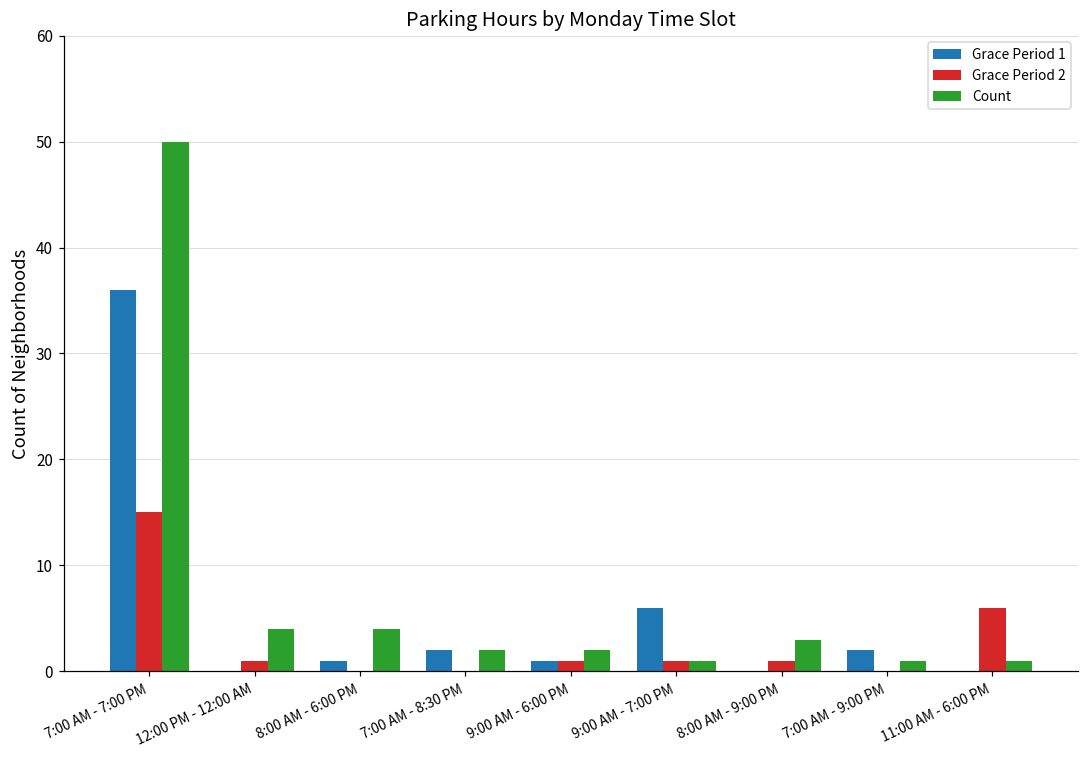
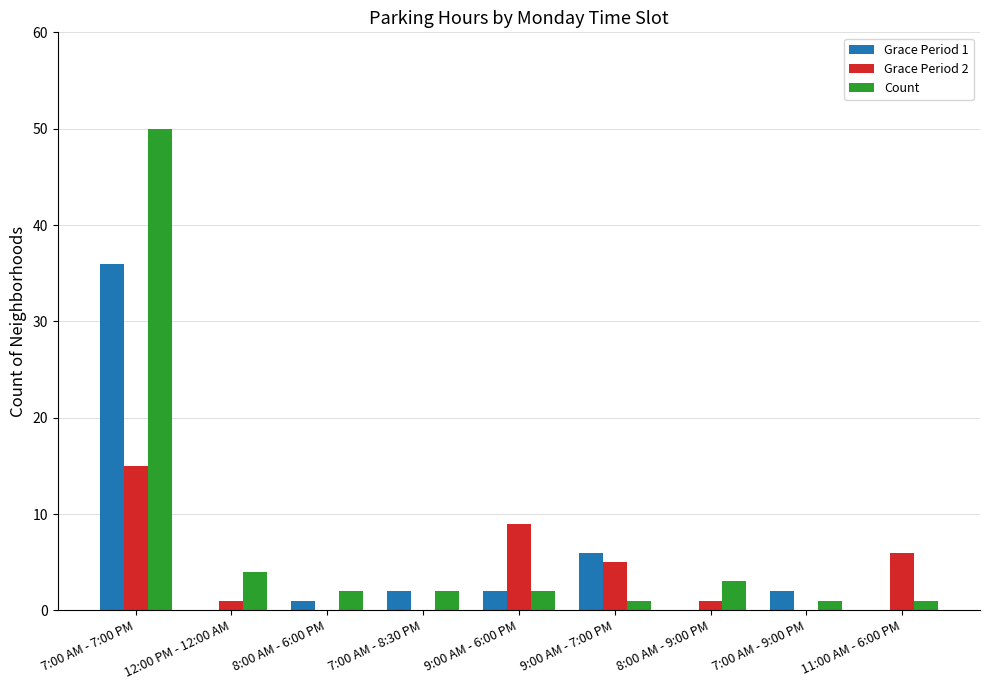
Count, 8:00 AM - 6:00 PM: 4 -> 2
Grace Period 1, 9:00 AM - 6:00 PM: 1 -> 2
Grace Period 2, 9:00 AM - 6:00 PM: 1 -> 9
Grace Period 2, 9:00 AM - 7:00 PM: 1 -> 5
